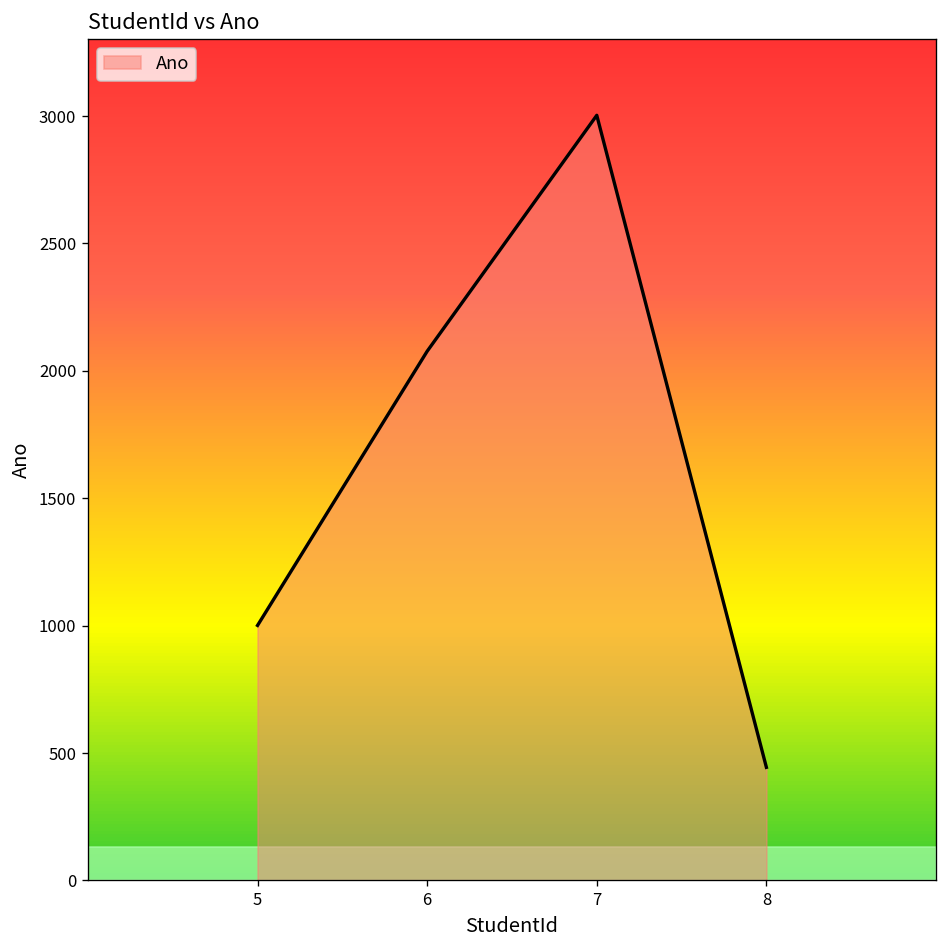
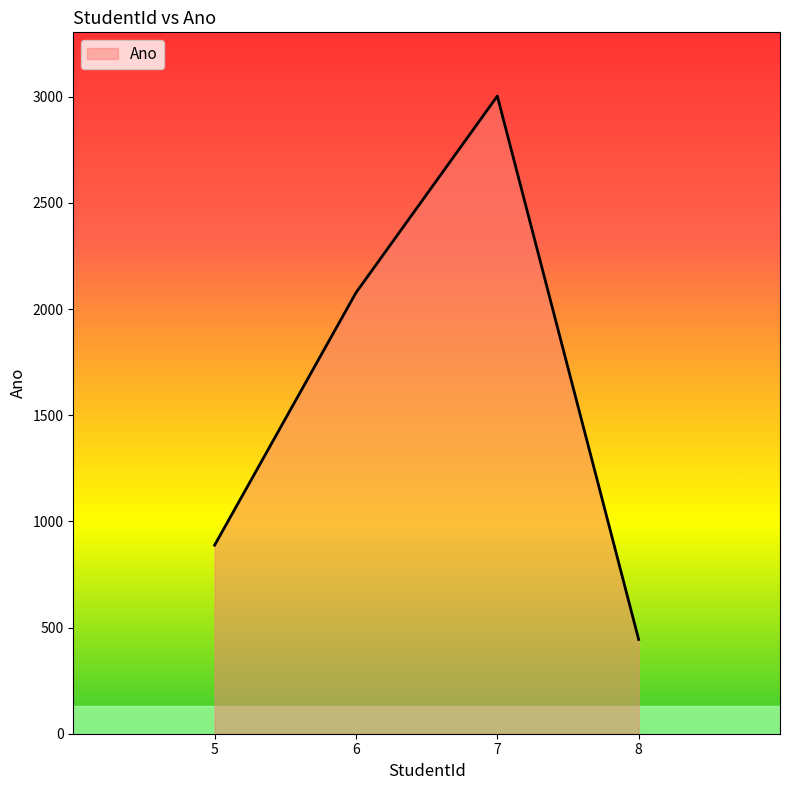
5: 1000 -> 890
